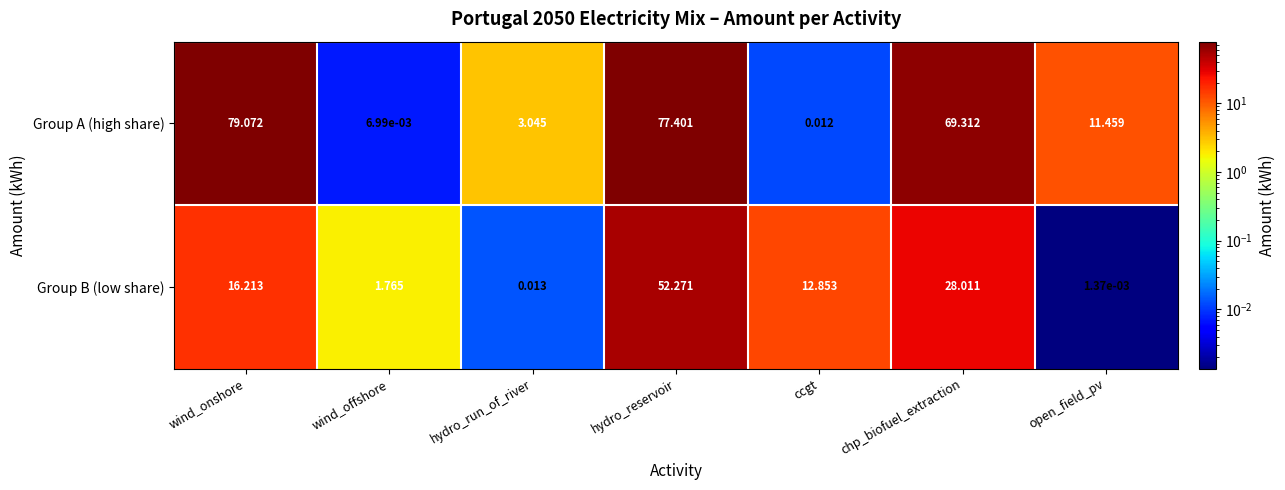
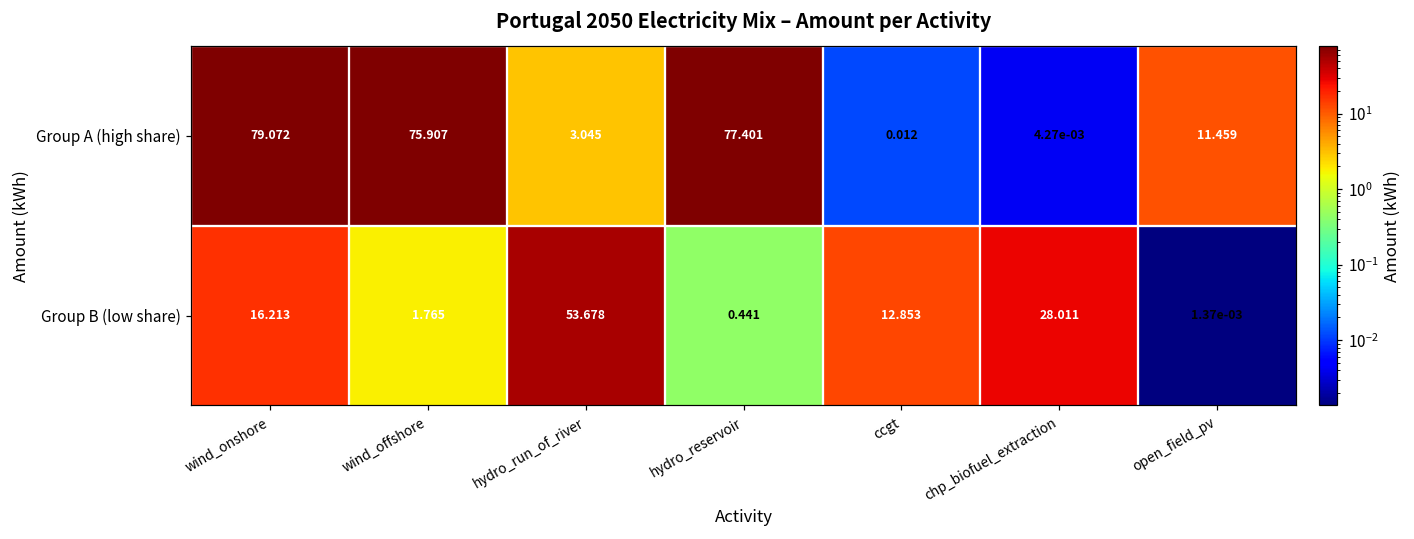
Group A (high share), wind_offshore: 6.99e-03 -> 75.907
Group A (high share), chp_biofuel_extraction: 69.312 -> 4.27e-03
Group B (low share), hydro_run_of_river: 0.013 -> 53.678
Group B (low share), hydro_reservoir: 52.271 -> 0.441
